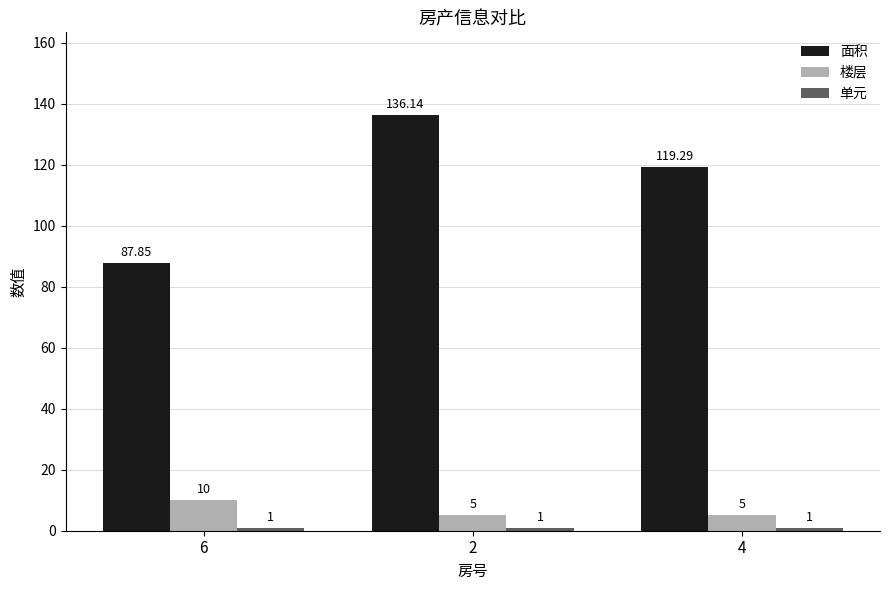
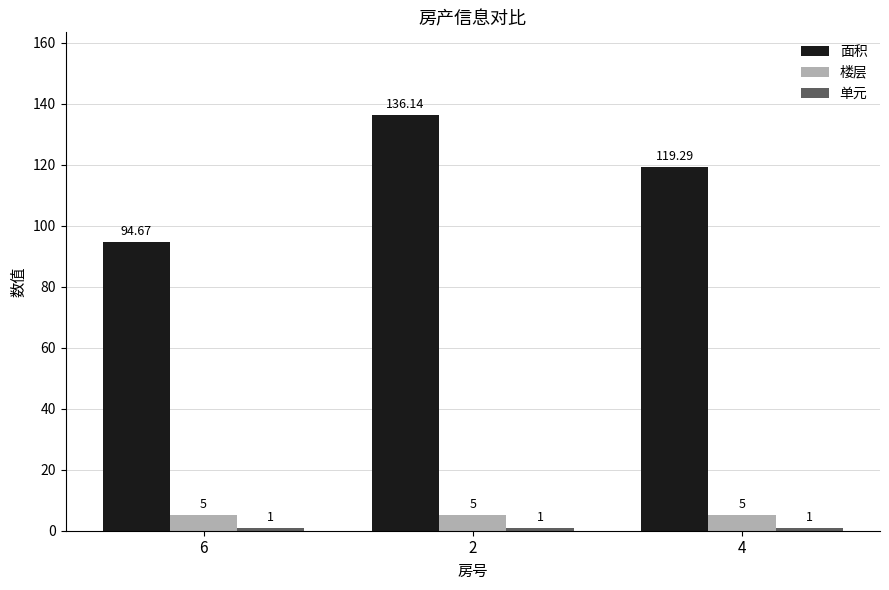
面积, 6: 87.85 -> 94.67
楼层, 6: 10 -> 5
